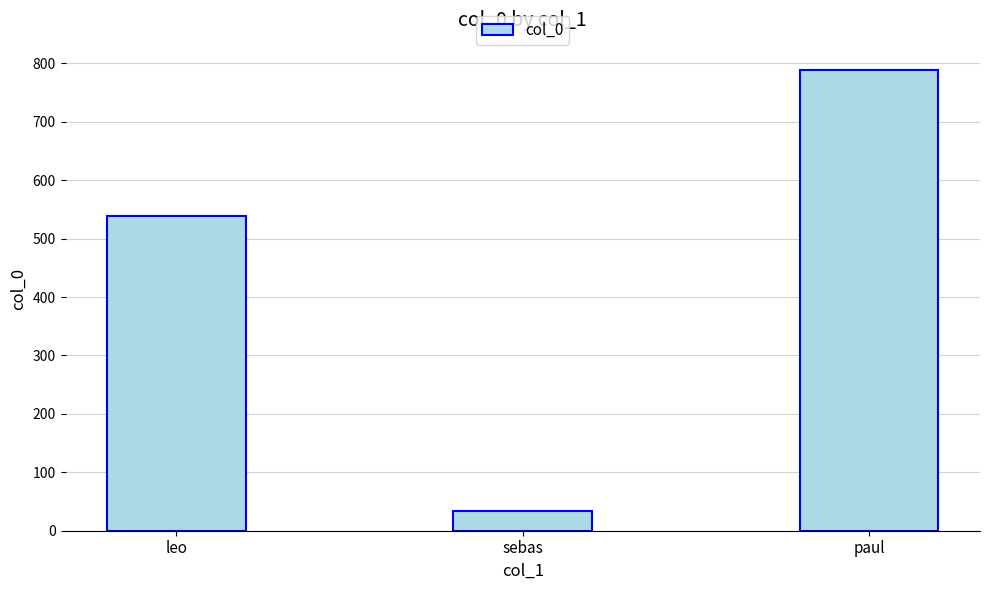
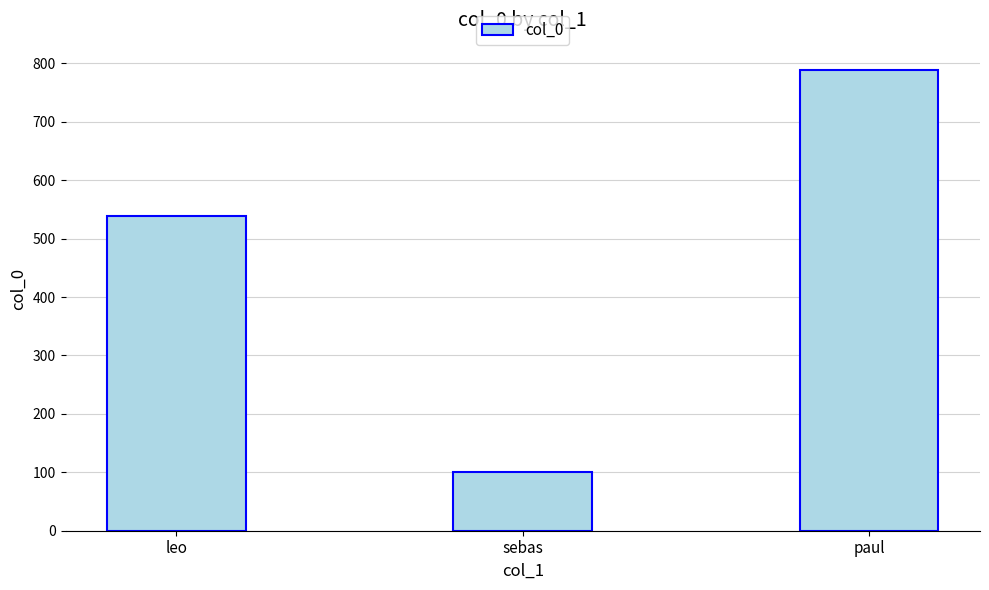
sebas: 30 -> 100
